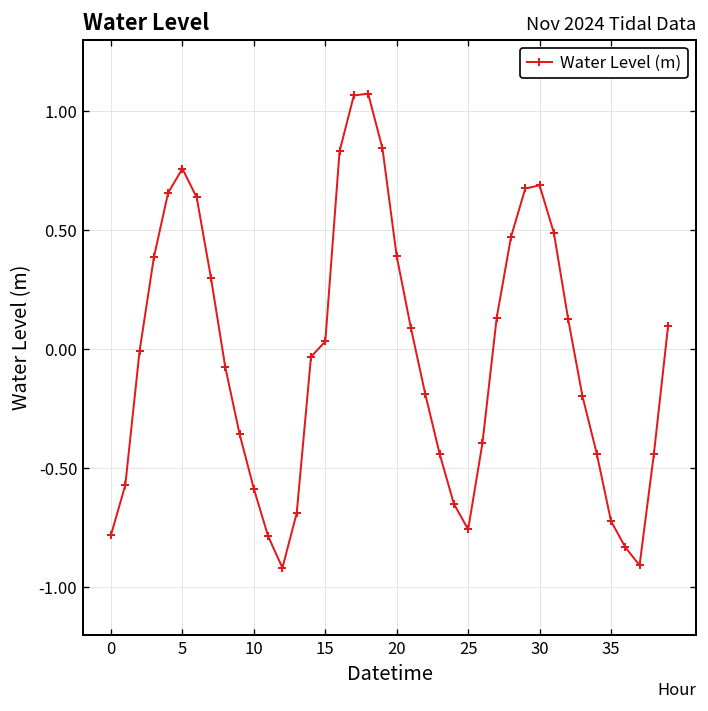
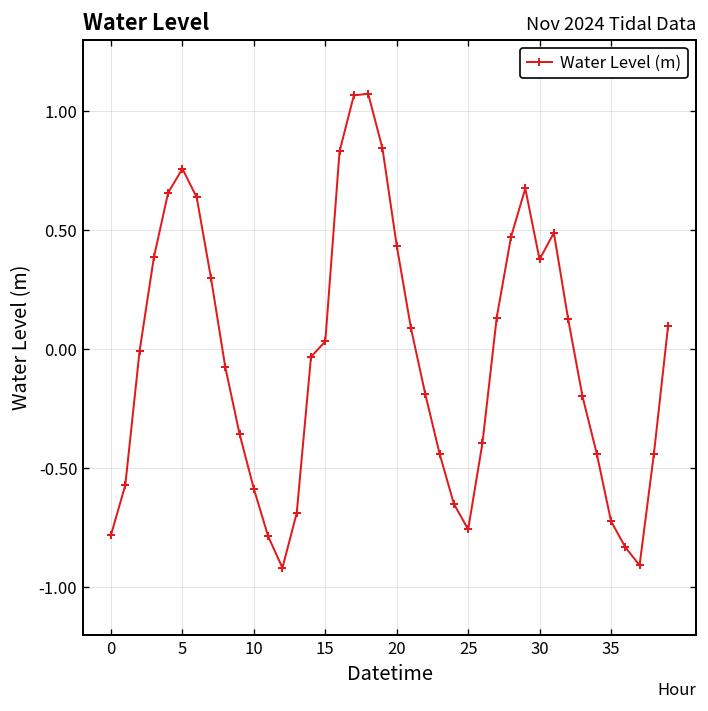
20: 0.39 -> 0.43
30: 0.69 -> 0.38
